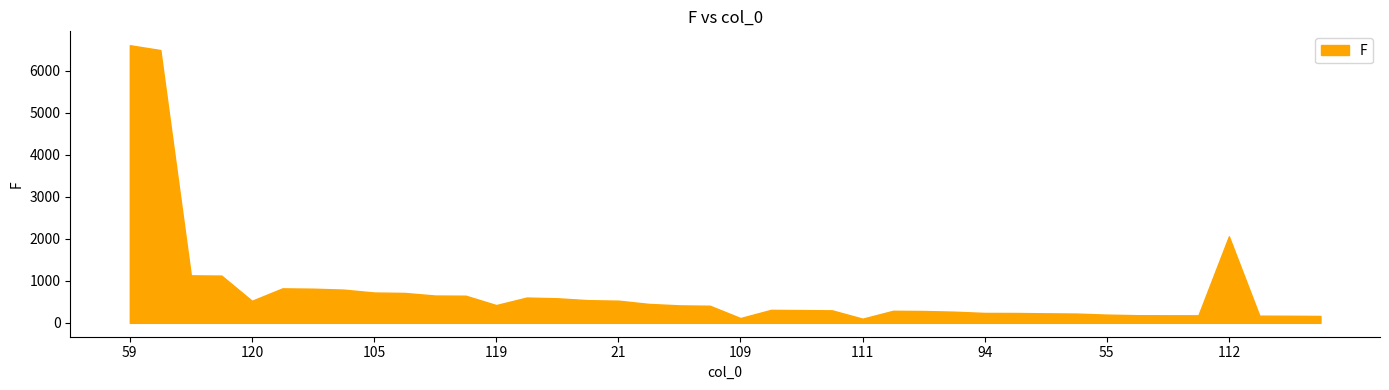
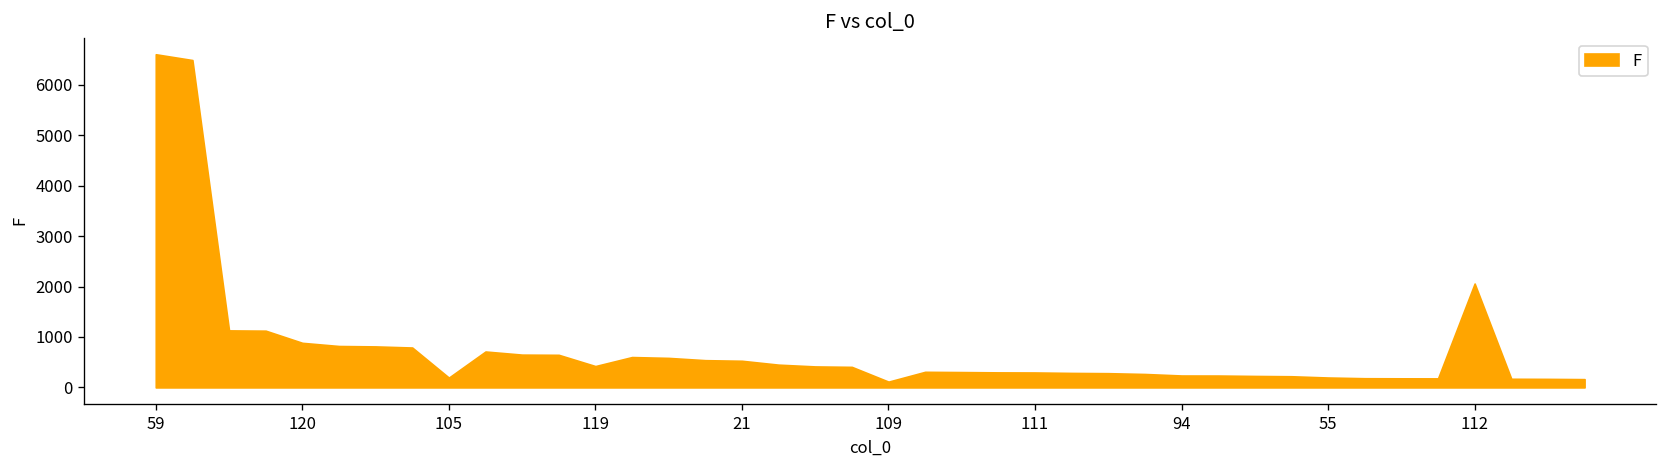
120: 500 -> 900
105: 700 -> 200
111: 100 -> 300
